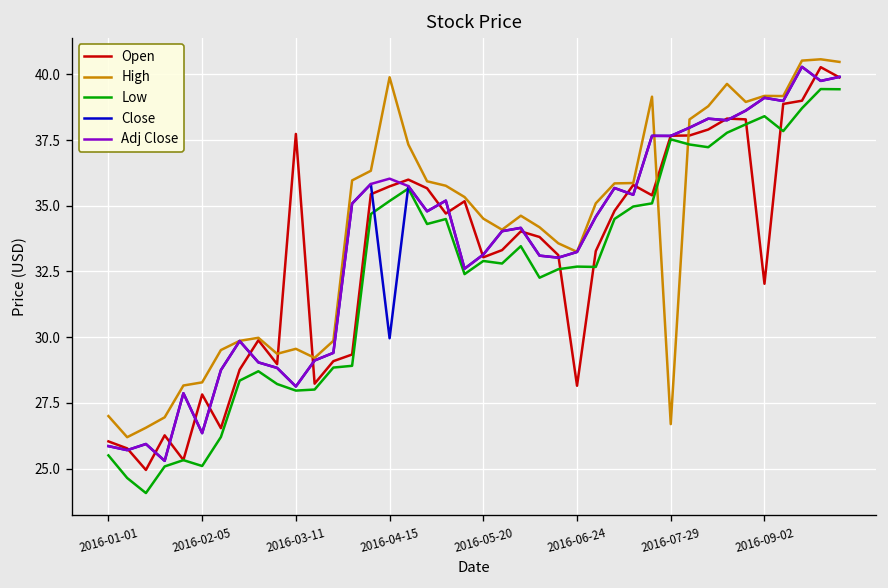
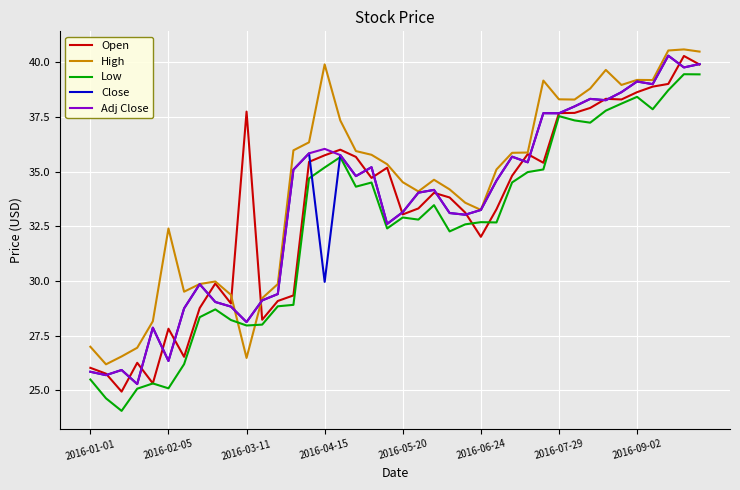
High, 2016-02-05: 28.3 -> 32.4
High, 2016-03-11: 29.6 -> 26.5
Open, 2016-06-24: 28.2 -> 32.0
High, 2016-07-29: 26.7 -> 38.3
Open, 2016-09-02: 32.0 -> 38.6
